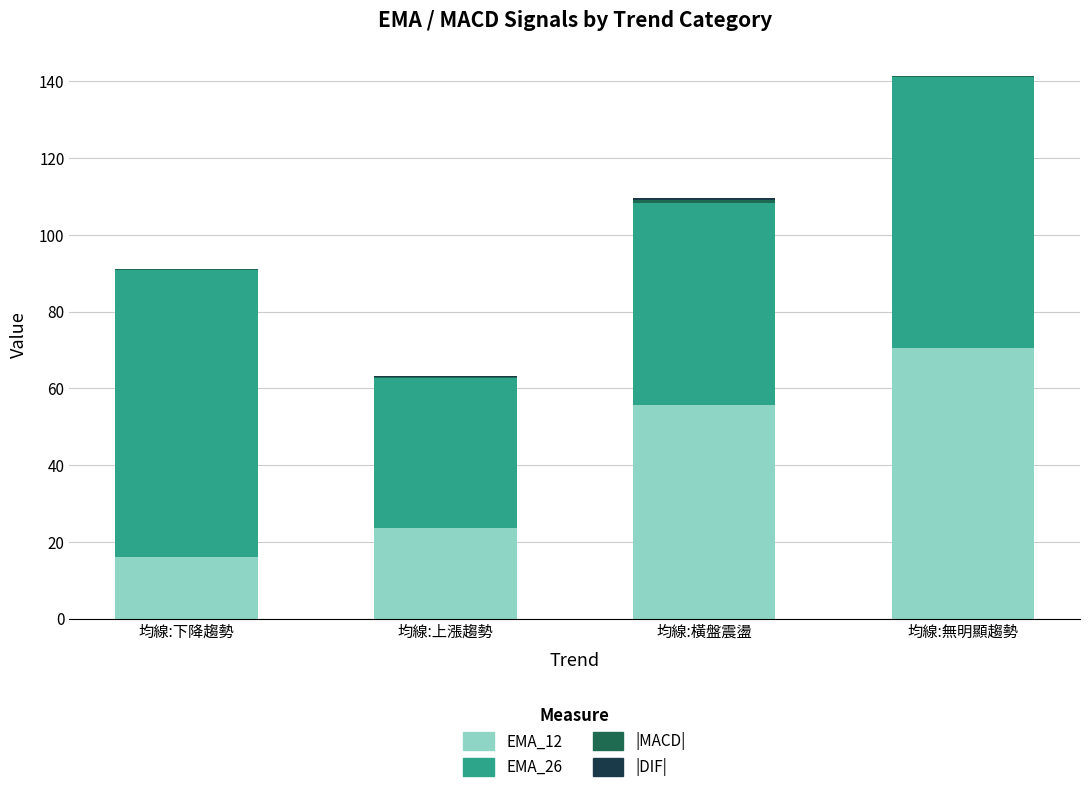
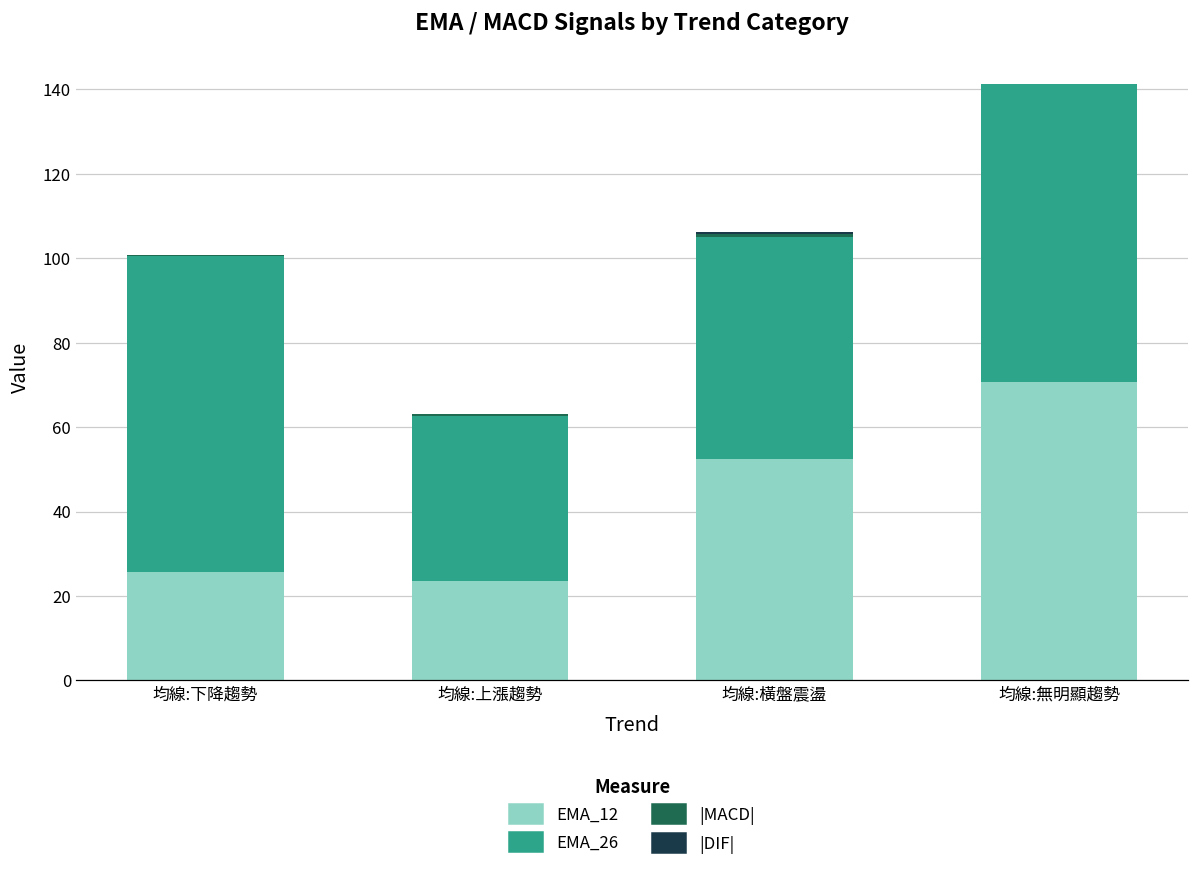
EMA_12, 均線:下降趨勢: 16 -> 26
EMA_12, 均線:橫盤震盪: 56 -> 52
